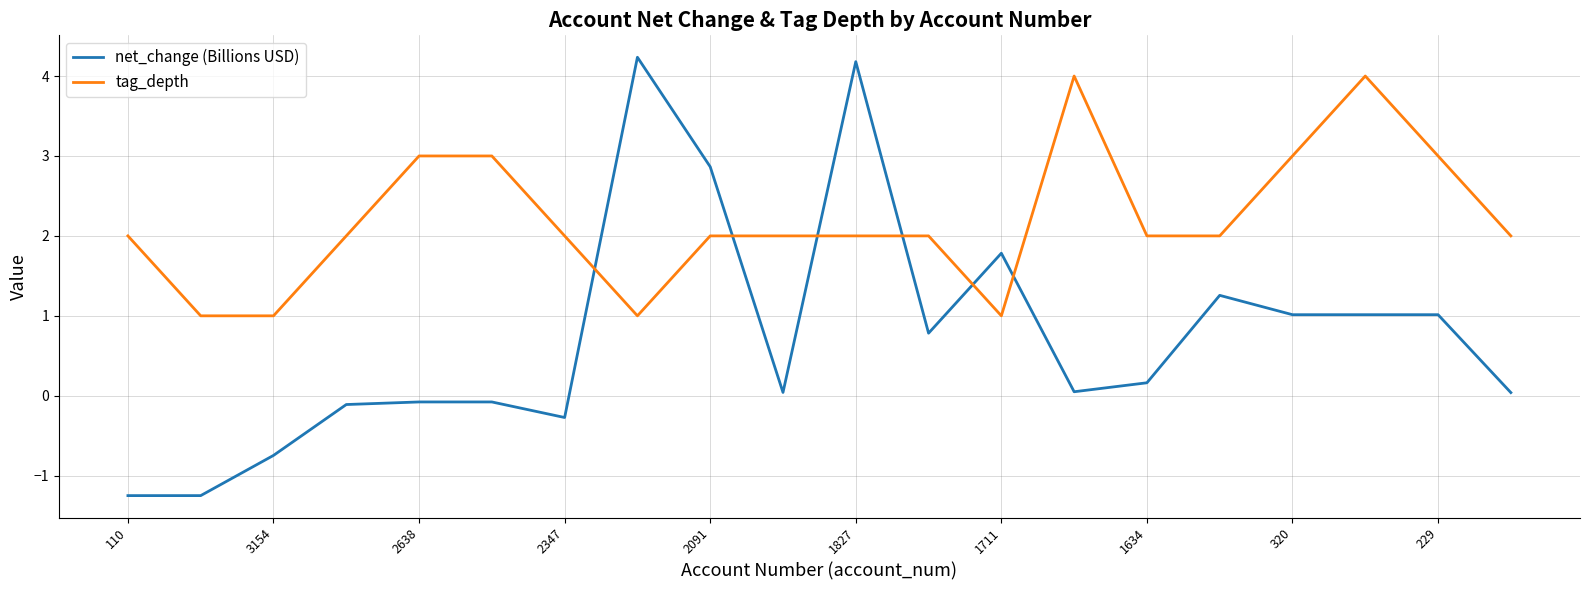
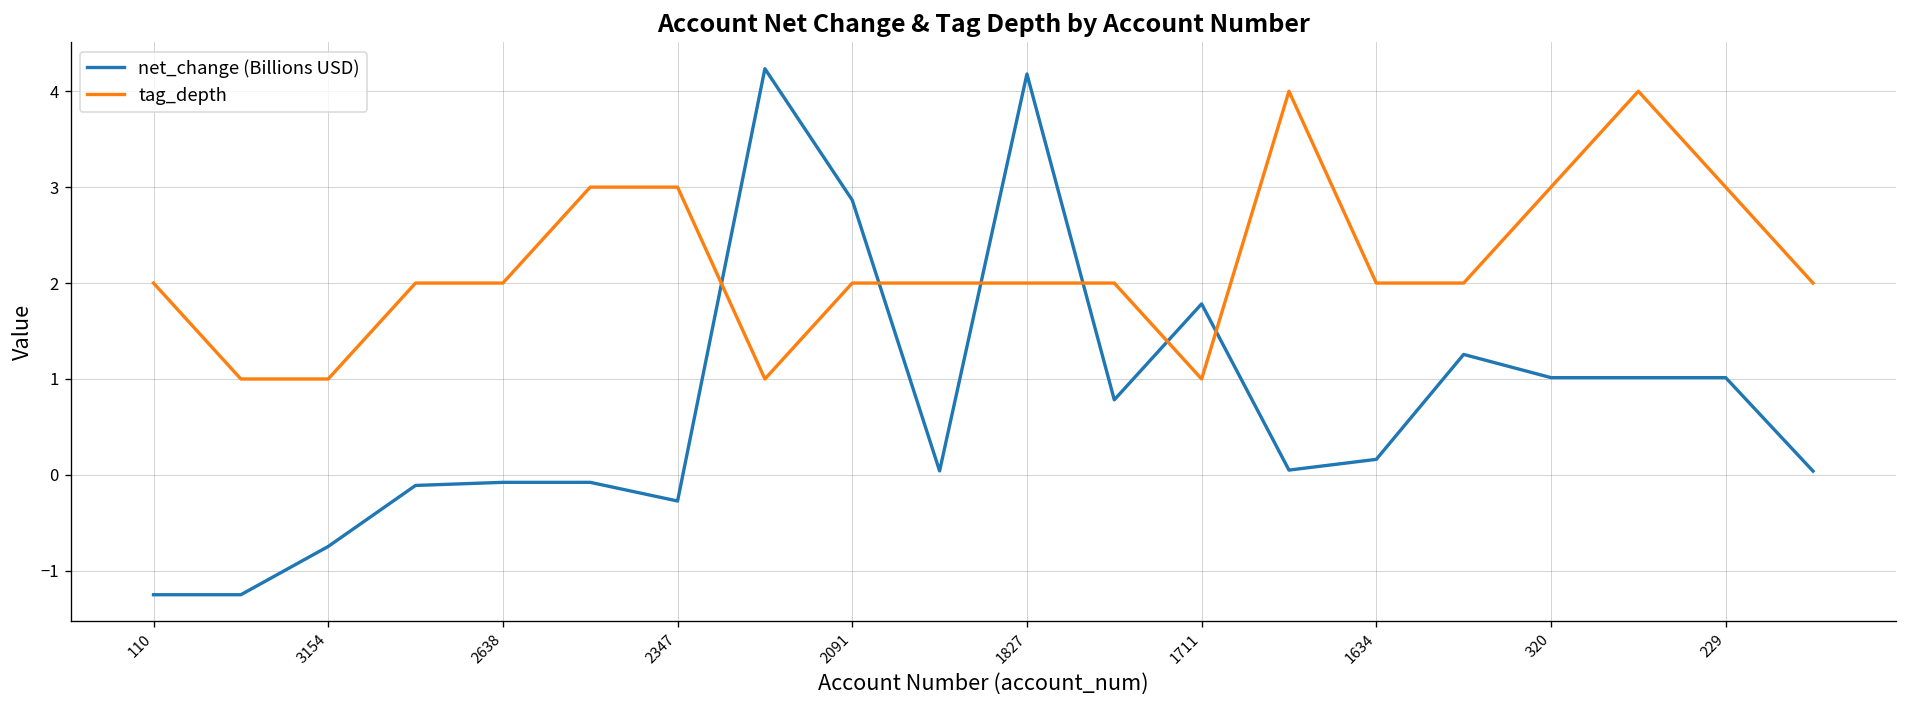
tag_depth, 2638: 3 -> 2
tag_depth, 2347: 2 -> 3
